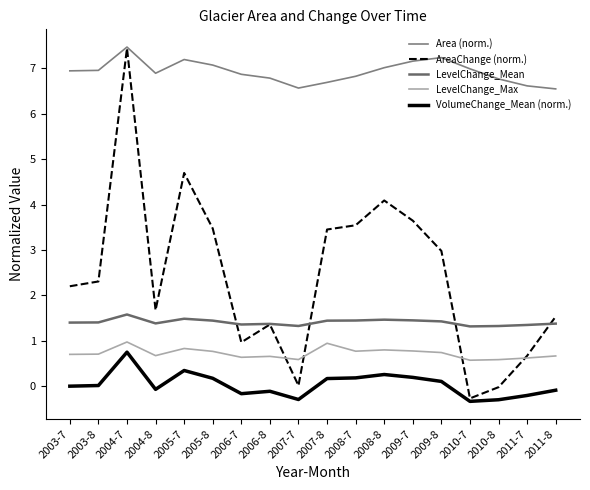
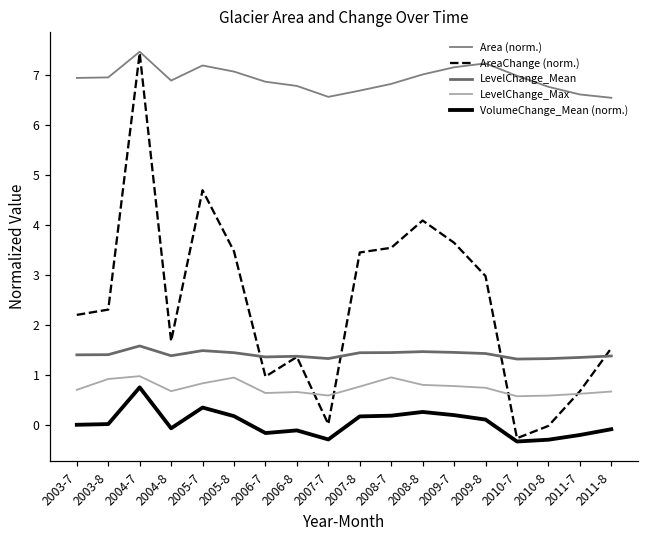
LevelChange_Max, 2003-8: 0.7 -> 0.9
LevelChange_Max, 2005-8: 0.8 -> 0.9
LevelChange_Max, 2007-8: 0.9 -> 0.8
LevelChange_Max, 2008-7: 0.8 -> 0.9
